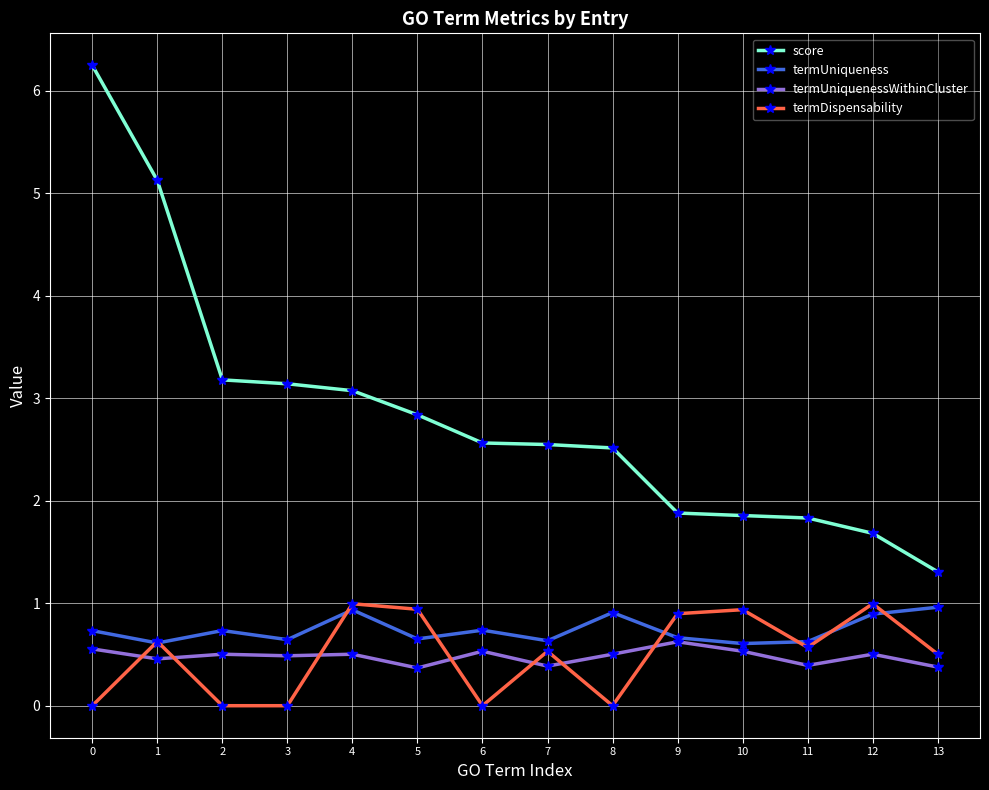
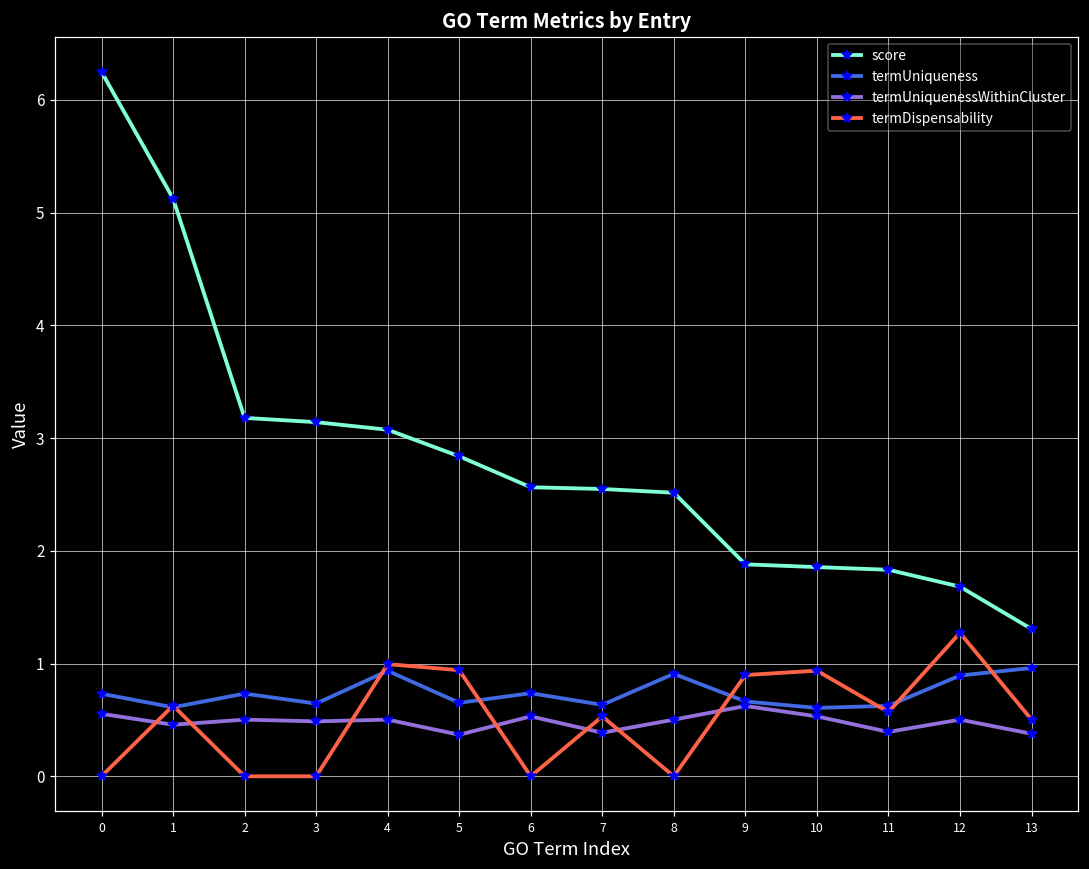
termDispensability, 12: 1.00 -> 1.27
